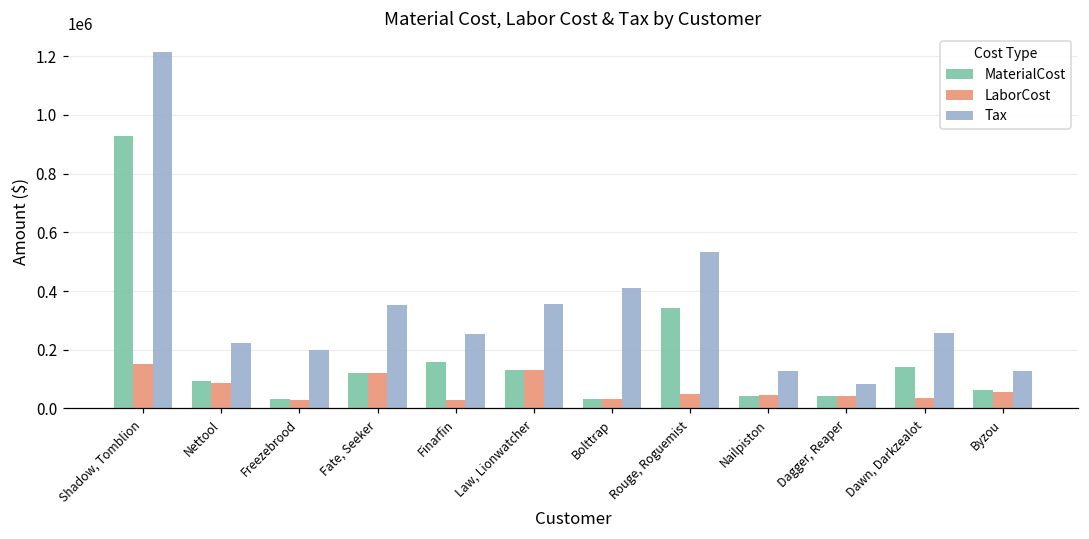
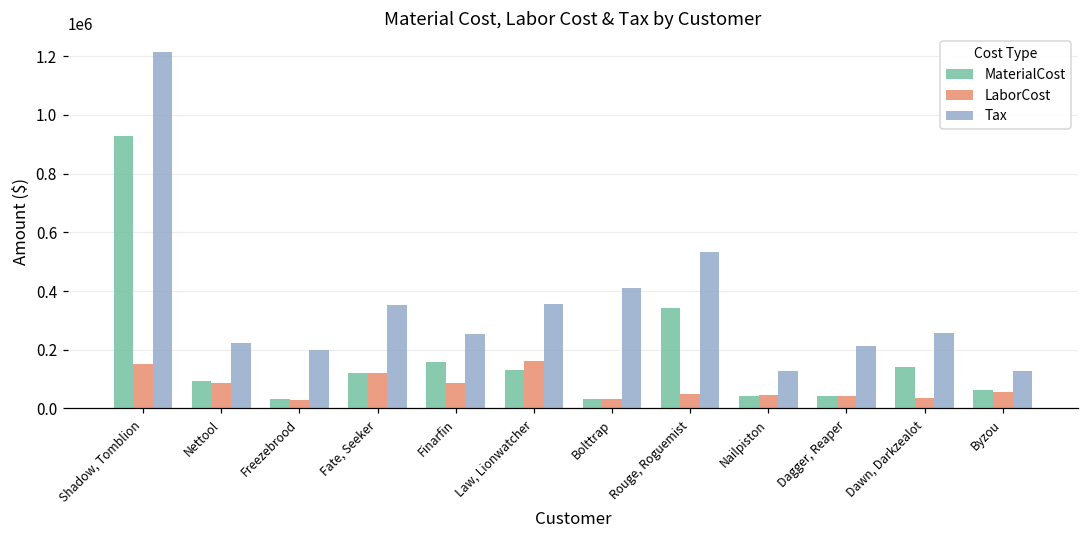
LaborCost, Finarfin: 30000 -> 90000
LaborCost, Law, Lionwatcher: 130000 -> 160000
Tax, Dagger, Reaper: 80000 -> 210000
